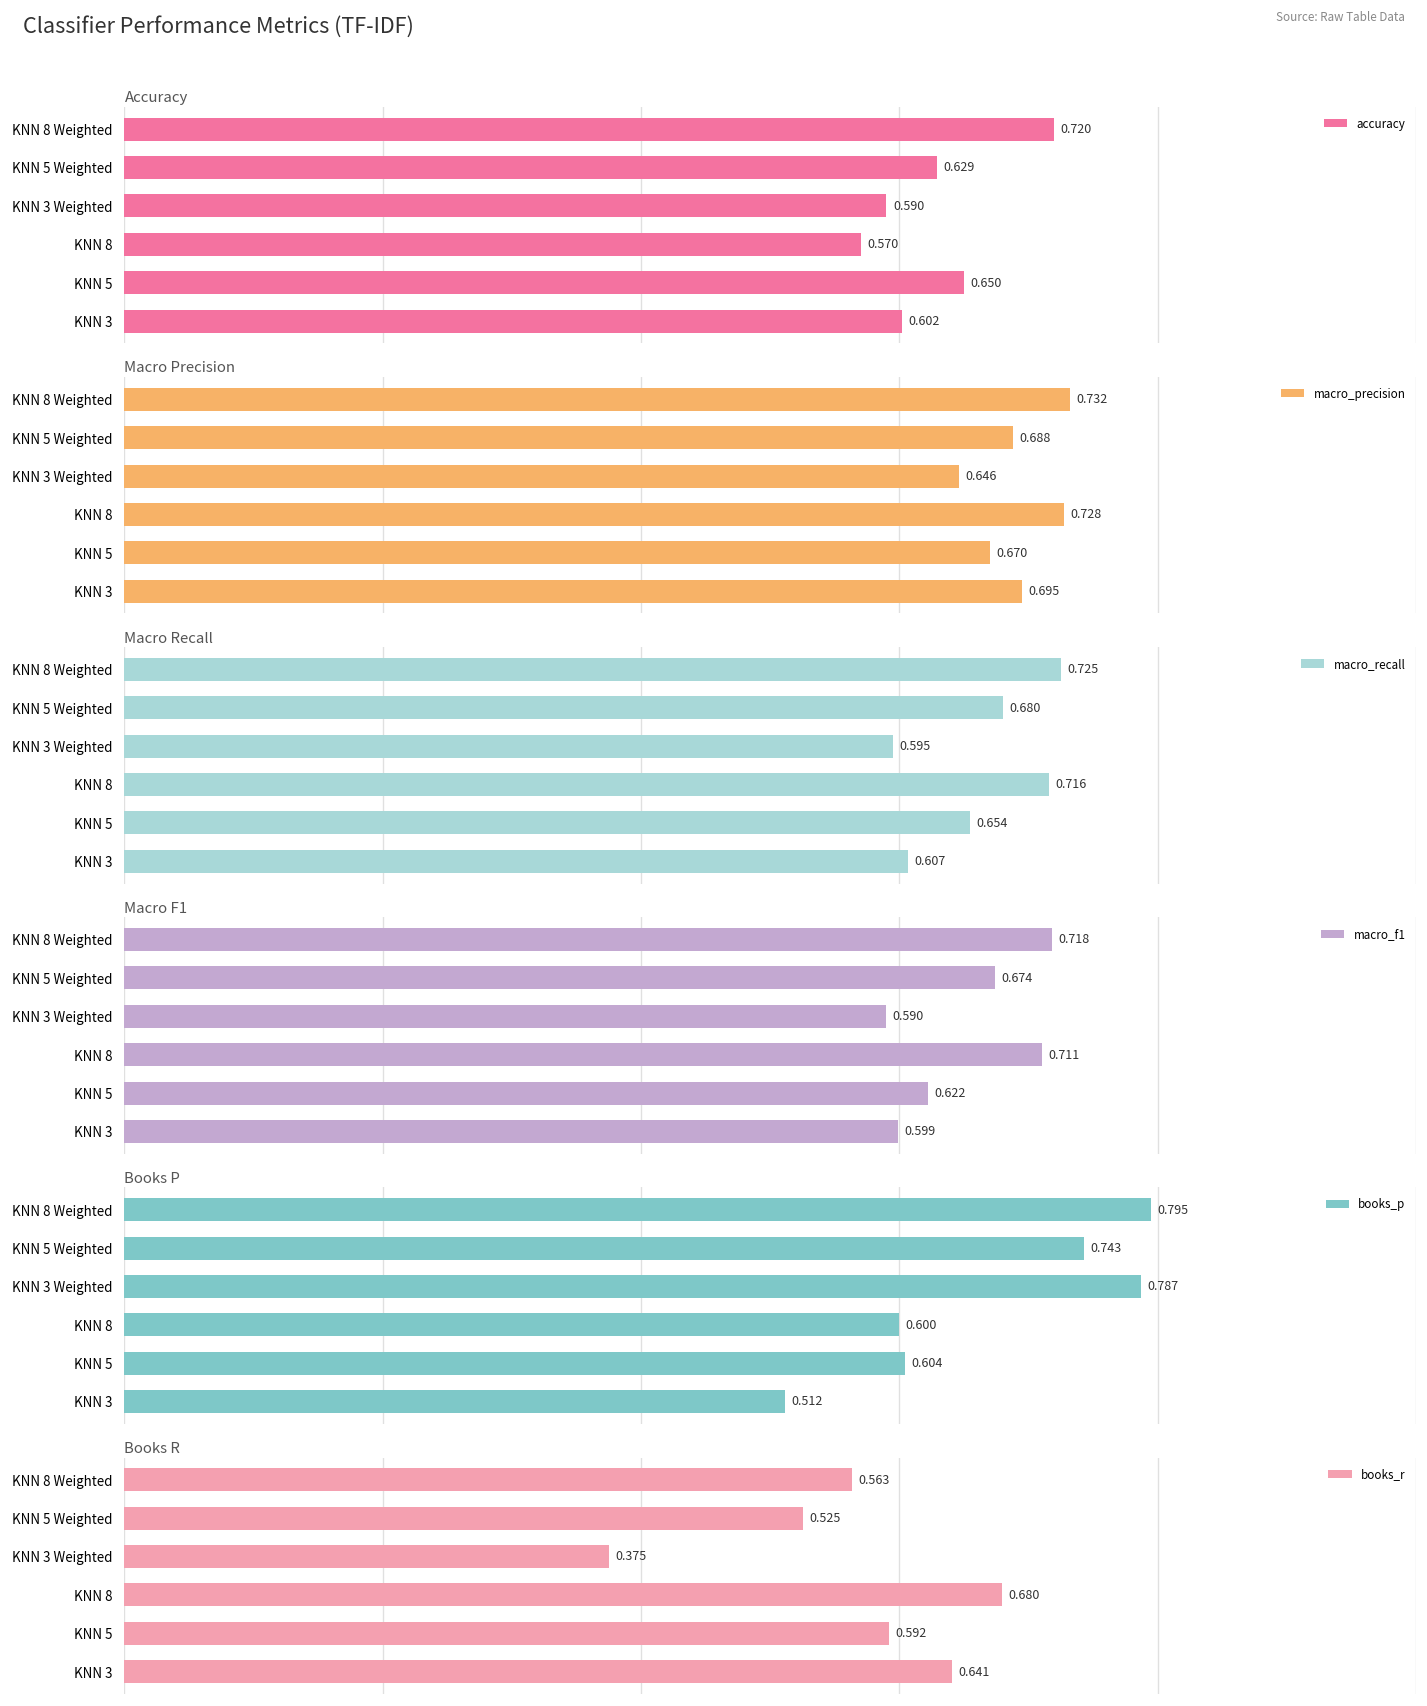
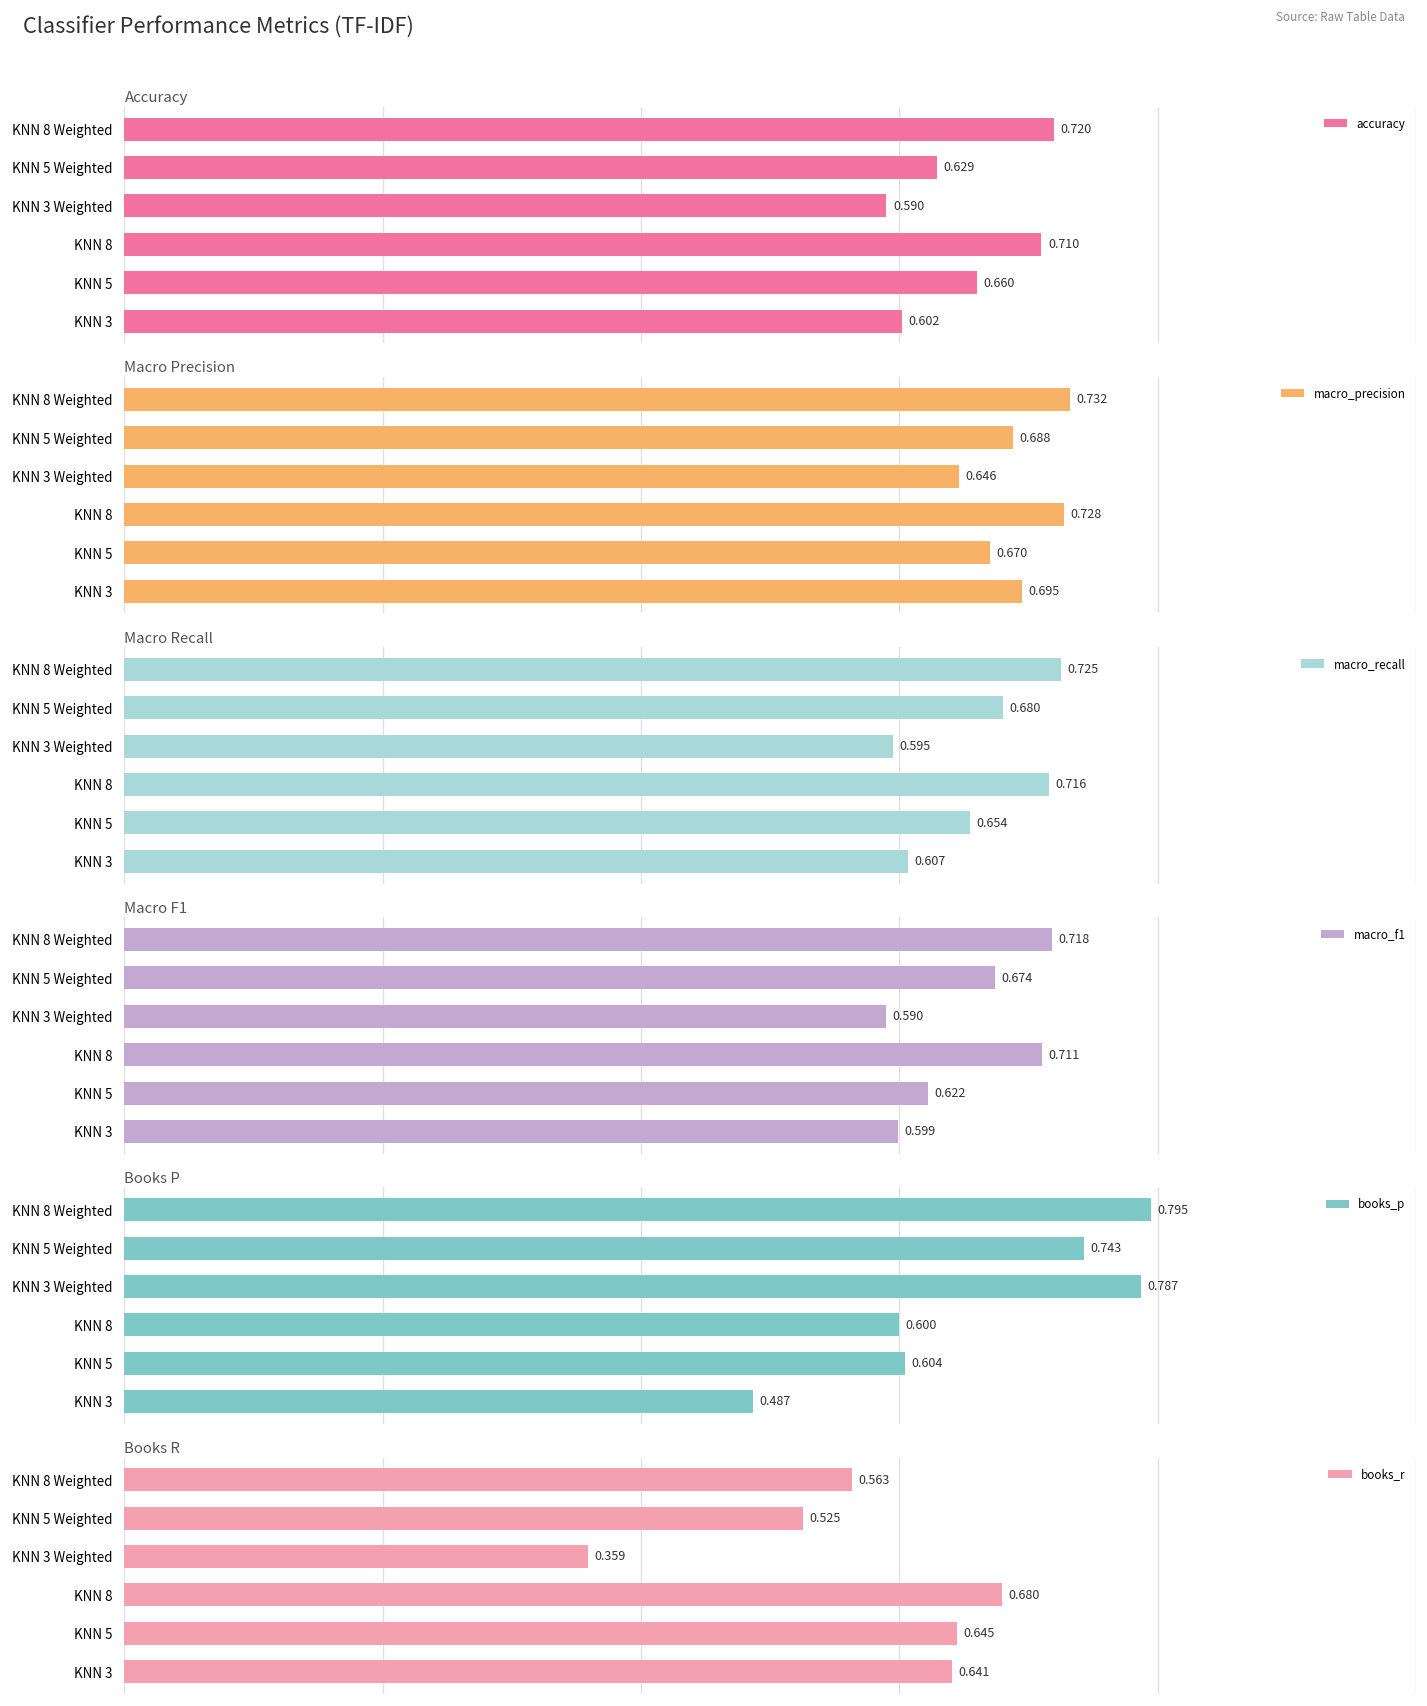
Accuracy, KNN 8: 0.570 -> 0.710
Accuracy, KNN 5: 0.650 -> 0.660
Books P, KNN 3: 0.512 -> 0.487
Books R, KNN 3 Weighted: 0.375 -> 0.359
Books R, KNN 5: 0.592 -> 0.645
